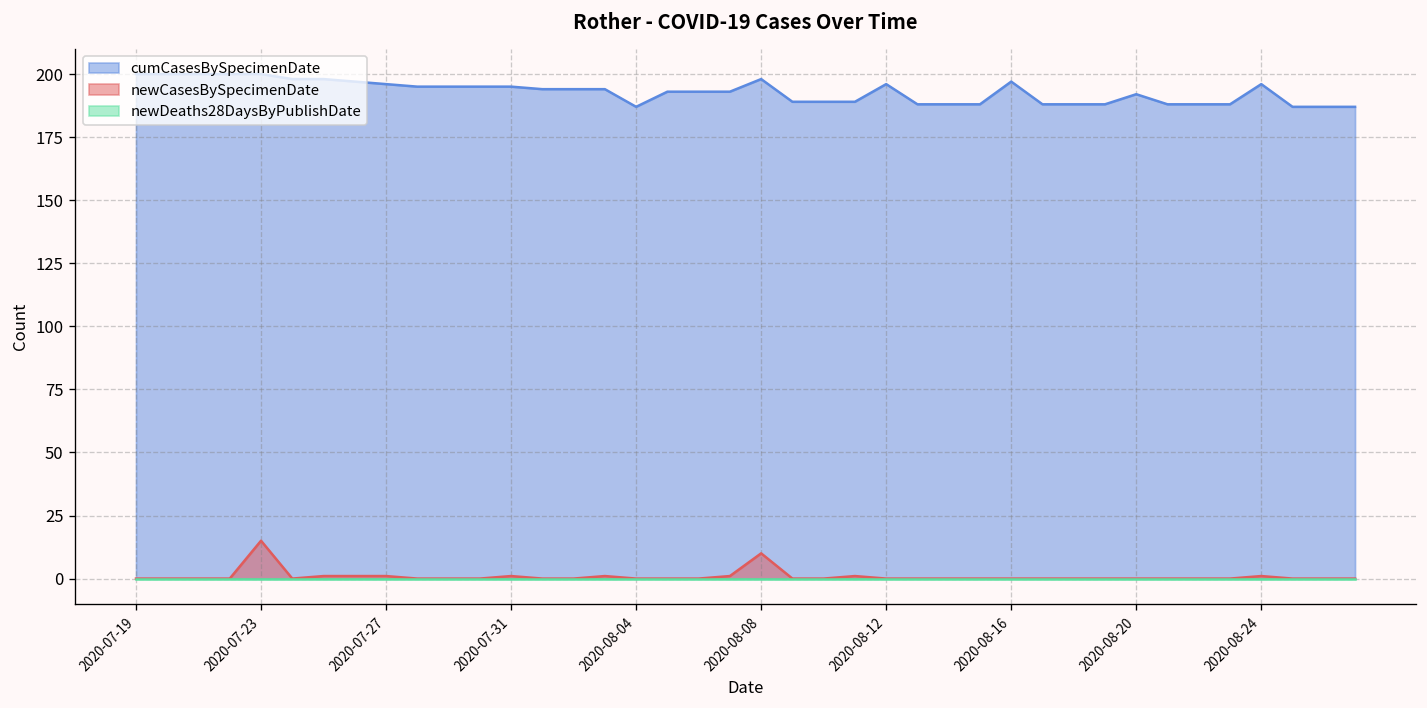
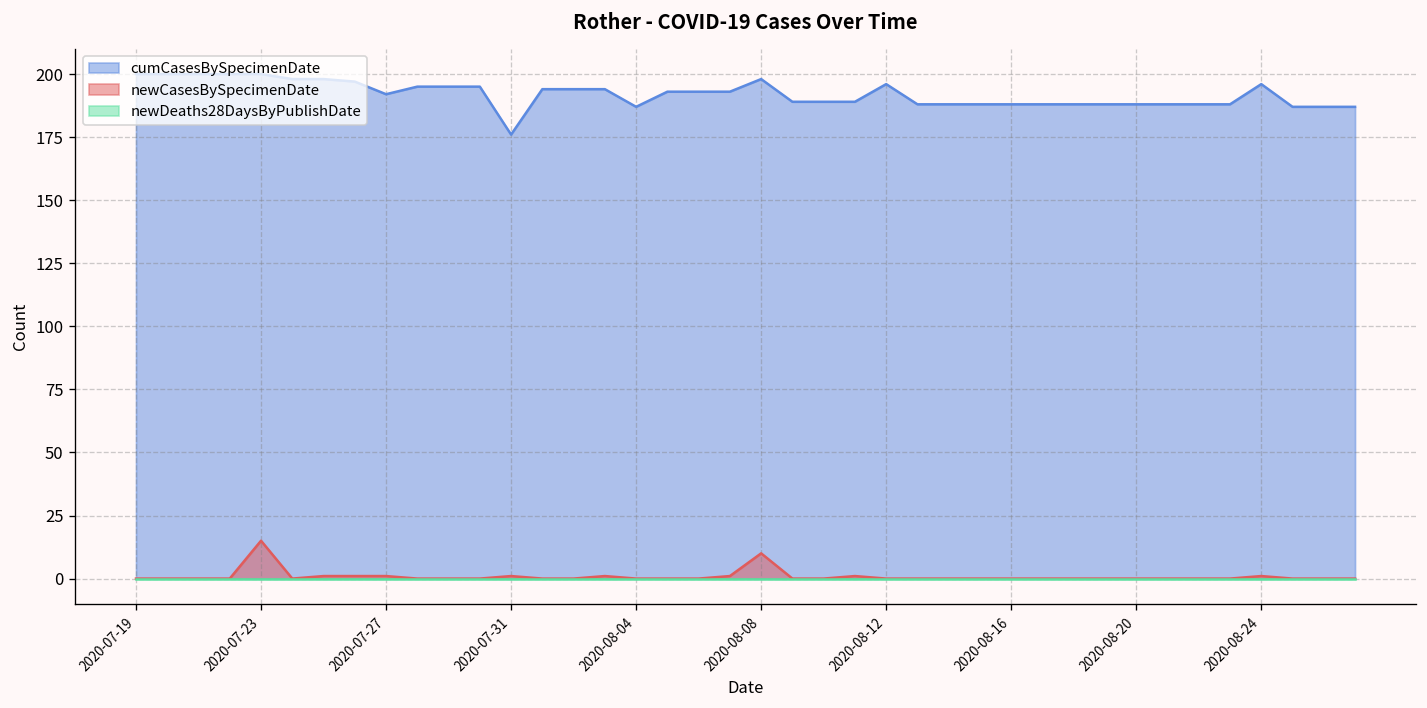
cumCasesBySpecimenDate, 2020-07-27: 196 -> 192
cumCasesBySpecimenDate, 2020-07-31: 195 -> 176
cumCasesBySpecimenDate, 2020-08-16: 197 -> 188
cumCasesBySpecimenDate, 2020-08-20: 192 -> 188
